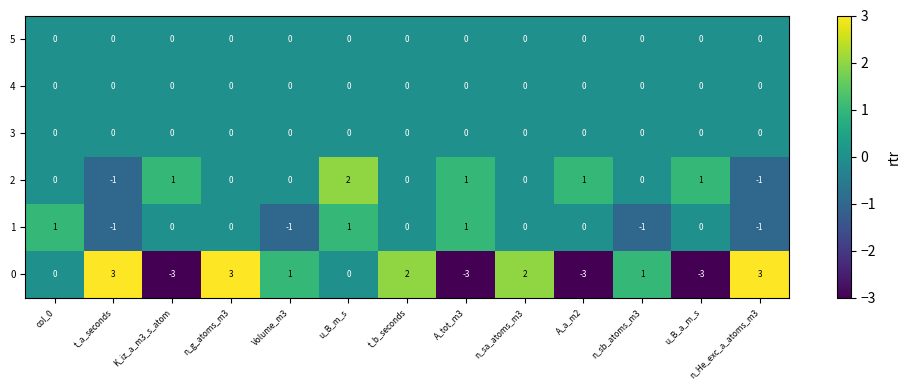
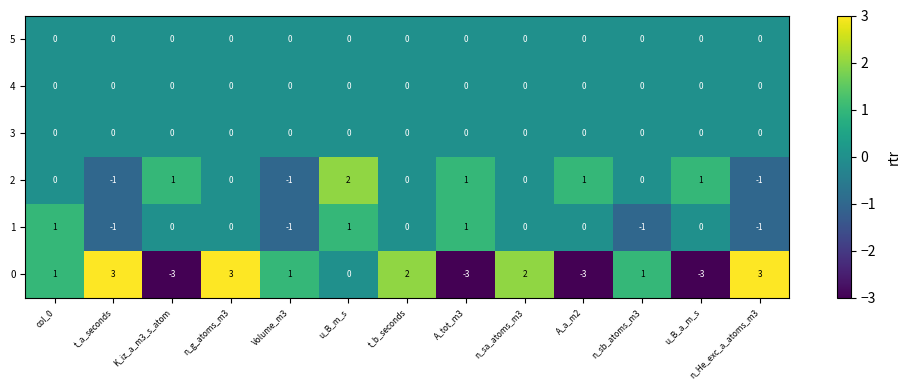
2, Volume_m3: 0 -> -1
0, col_0: 0 -> 1
